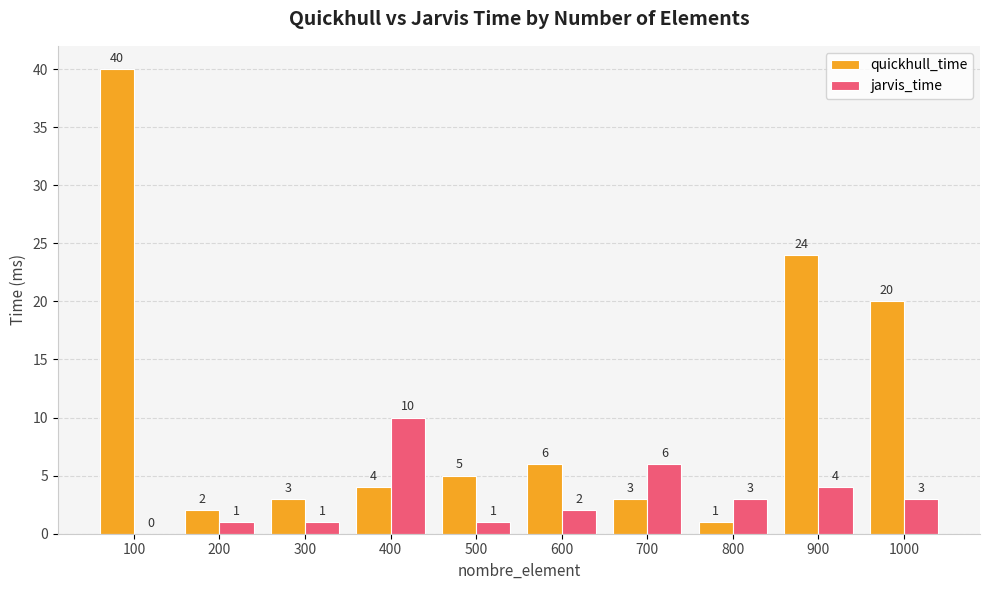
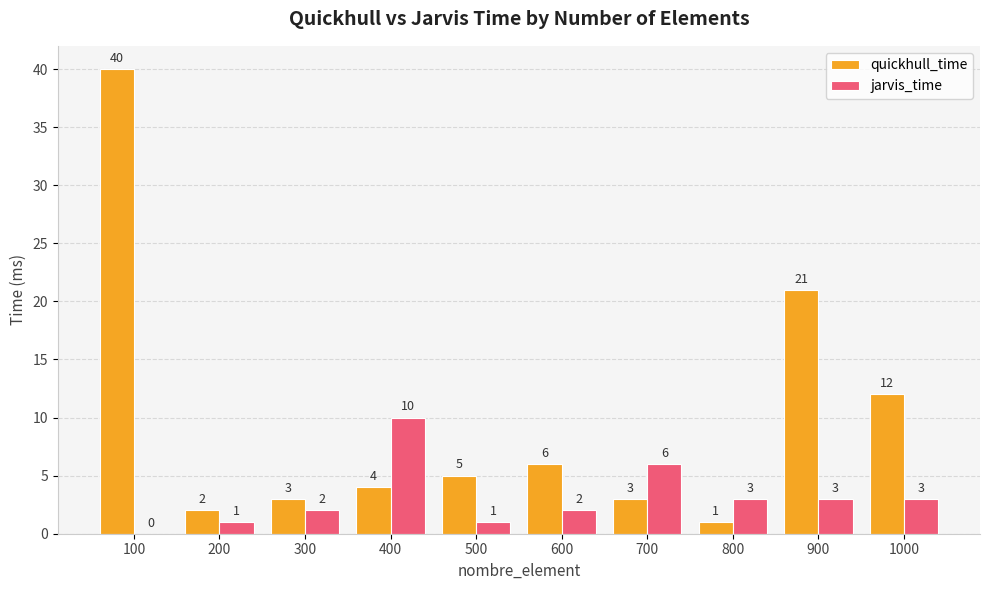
jarvis_time, 300: 1 -> 2
quickhull_time, 900: 24 -> 21
jarvis_time, 900: 4 -> 3
quickhull_time, 1000: 20 -> 12
